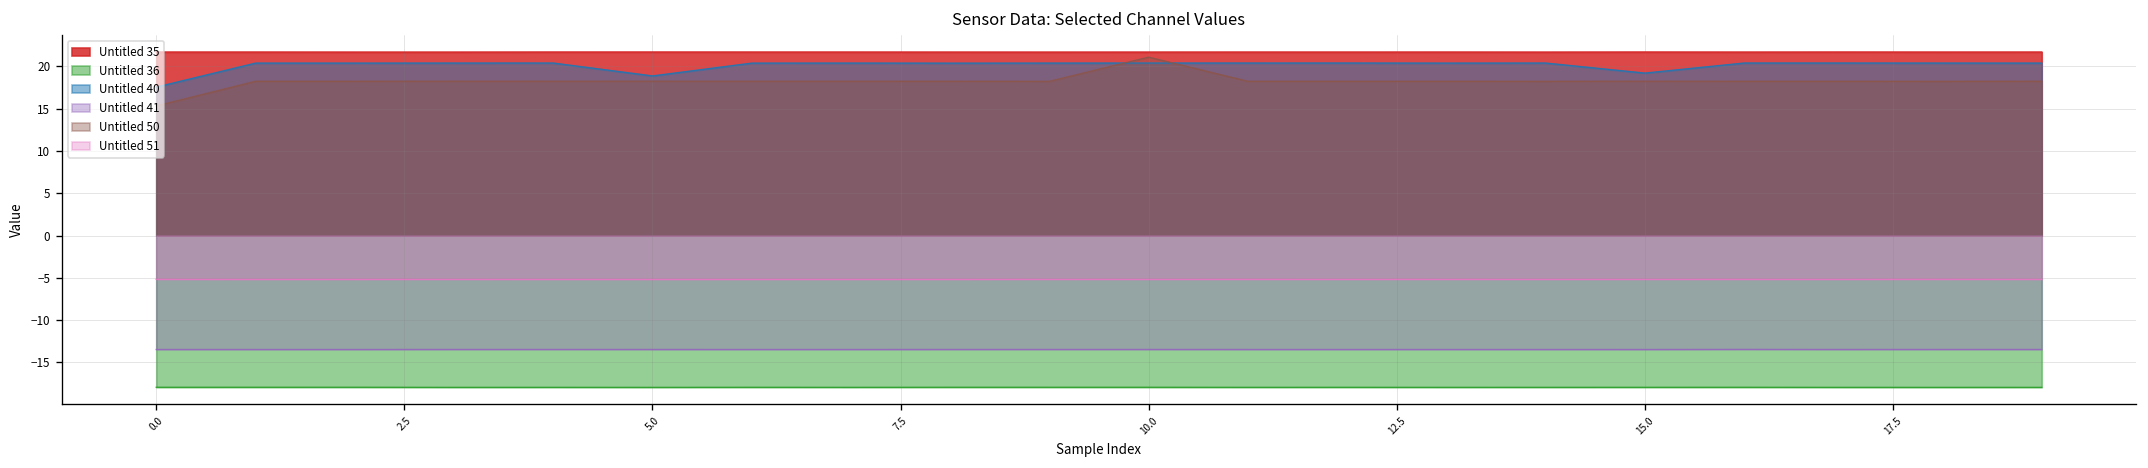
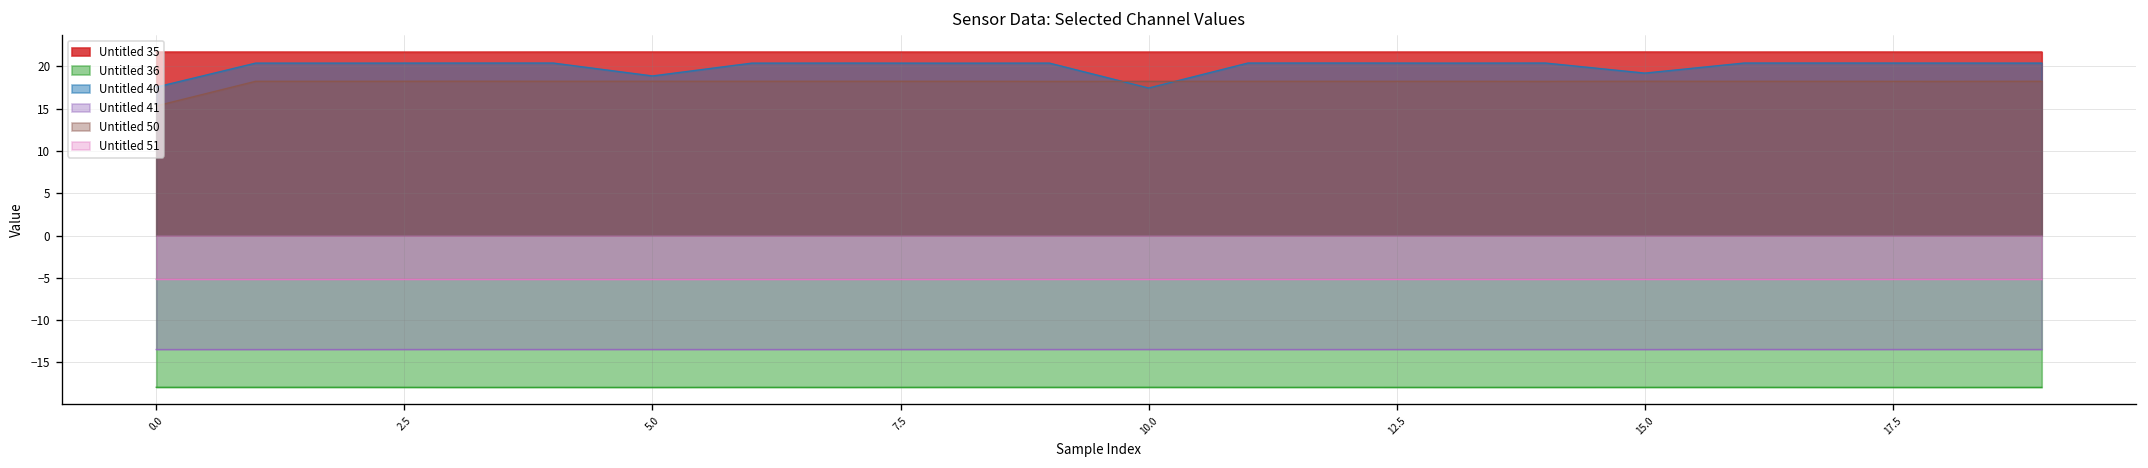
Untitled 40, 10.0: 20 -> 17
Untitled 50, 10.0: 21 -> 18
